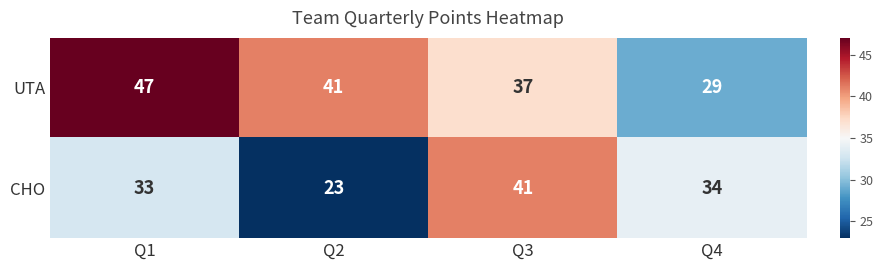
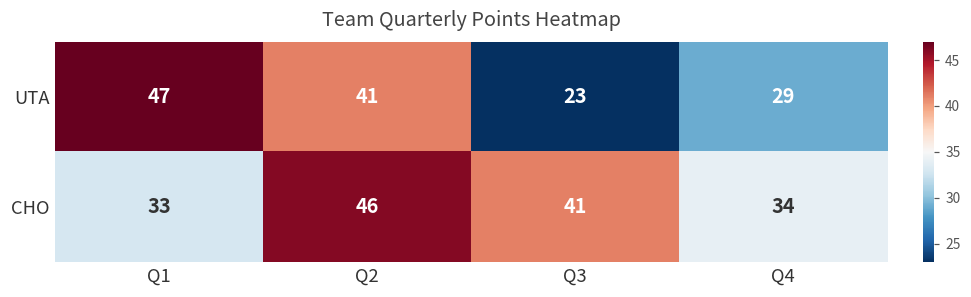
UTA, Q3: 37 -> 23
CHO, Q2: 23 -> 46
